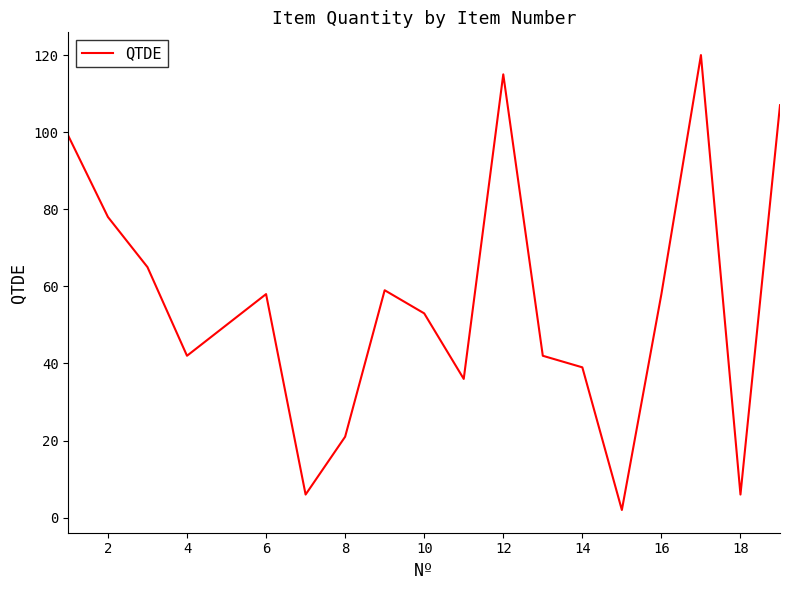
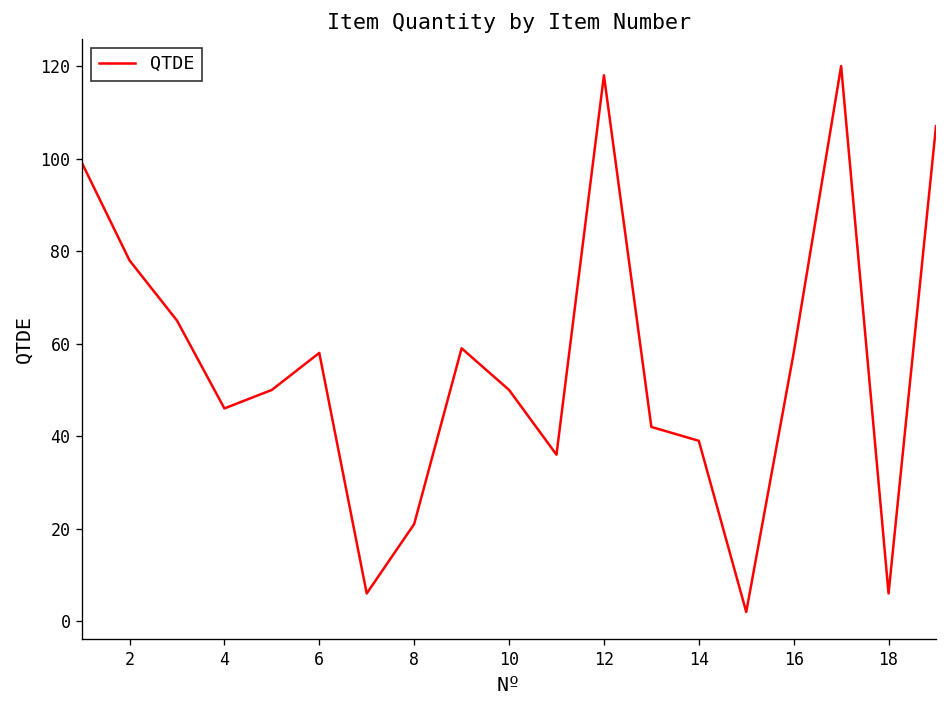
4: 42 -> 46
10: 53 -> 50
12: 115 -> 118
